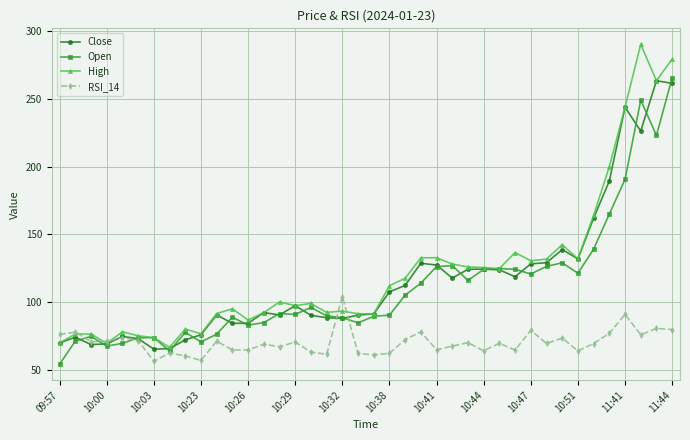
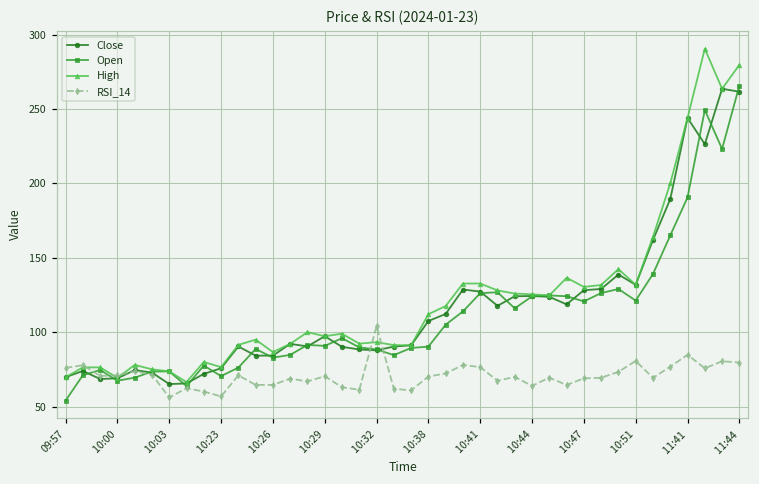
RSI_14, 10:38: 62 -> 70
RSI_14, 10:41: 65 -> 77
RSI_14, 10:47: 79 -> 69
RSI_14, 10:51: 64 -> 81
RSI_14, 11:41: 91 -> 85
